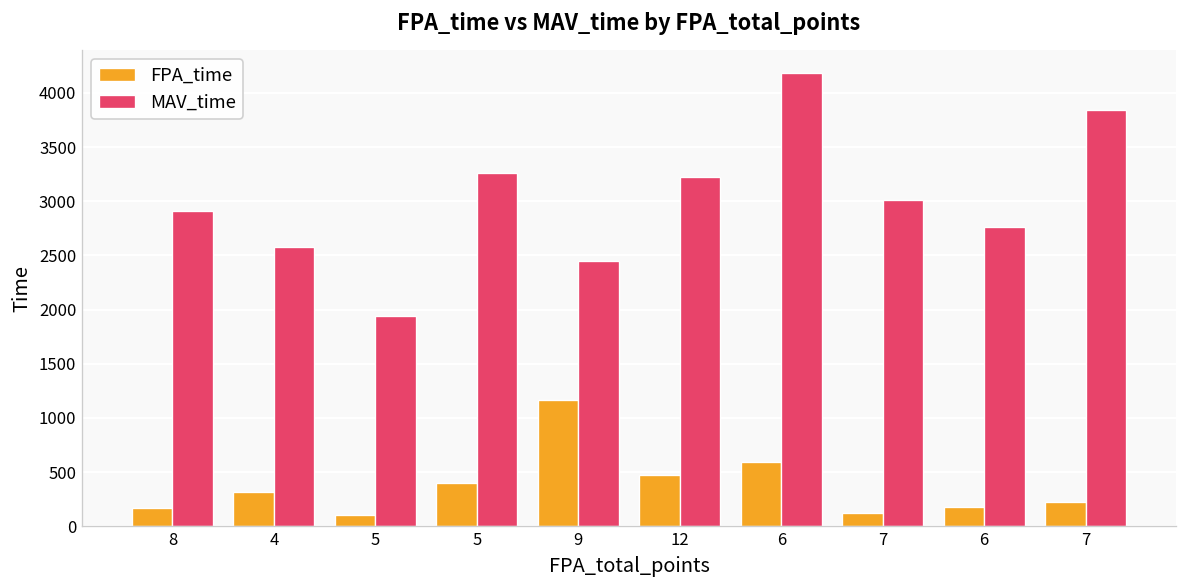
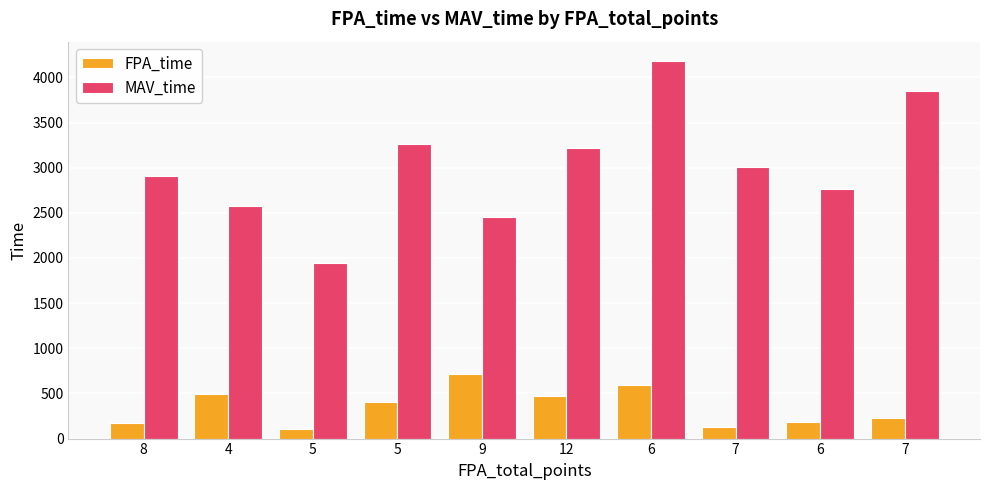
FPA_time, 4: 300 -> 500
FPA_time, 9: 1200 -> 700
